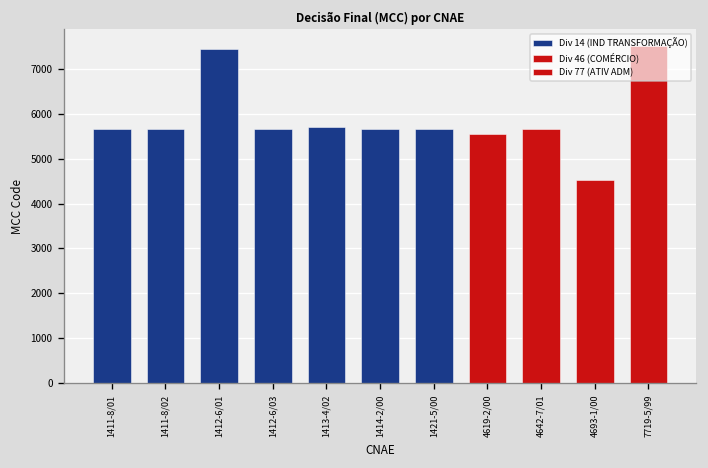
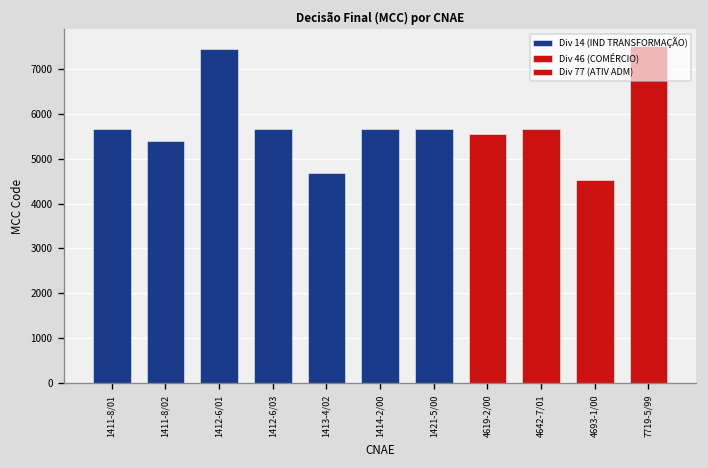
1411-8/02: 5700 -> 5400
1413-4/02: 5700 -> 4700
